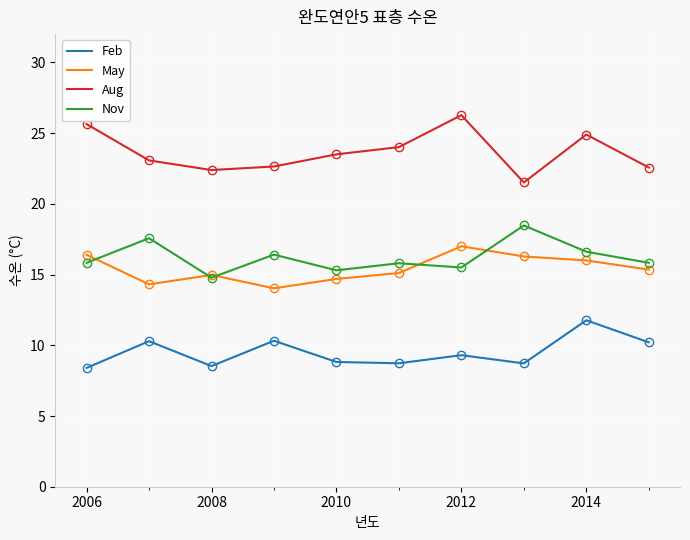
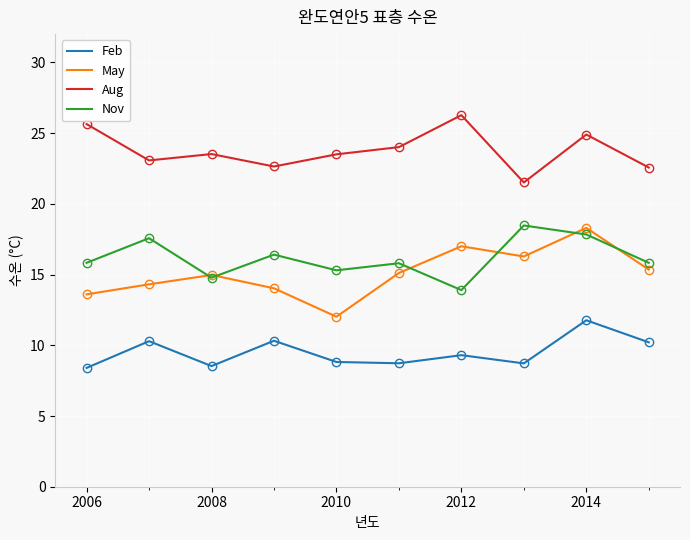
May, 2006: 16.4 -> 13.6
Aug, 2008: 22.4 -> 23.5
May, 2010: 14.7 -> 12.0
Nov, 2012: 15.5 -> 13.9
May, 2014: 16.0 -> 18.3
Nov, 2014: 16.6 -> 17.8
